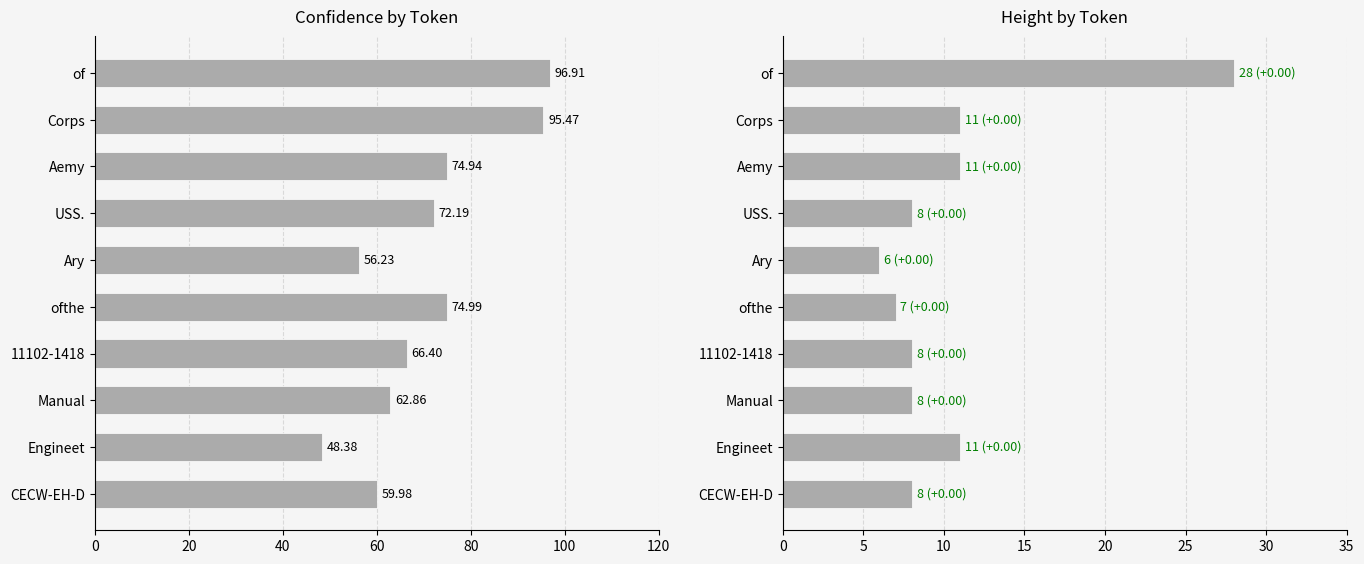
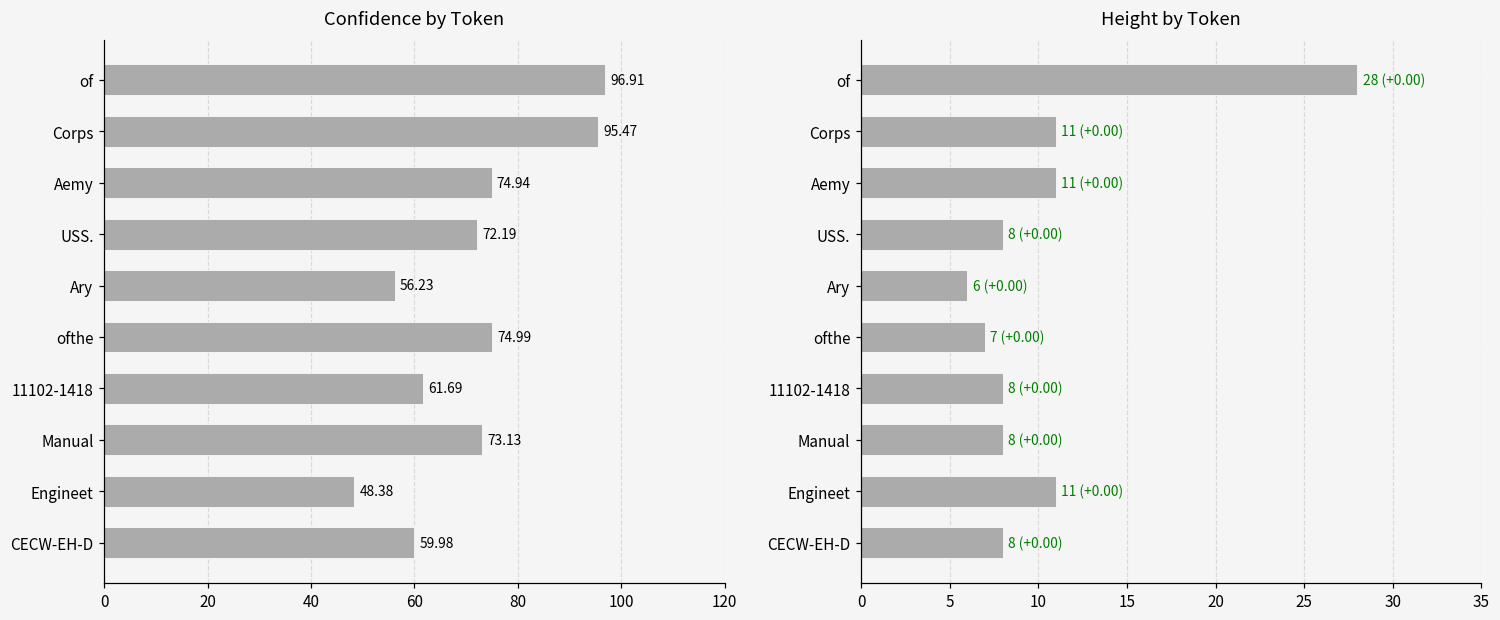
Confidence by Token, 11102-1418: 66.40 -> 61.69
Confidence by Token, Manual: 62.86 -> 73.13
